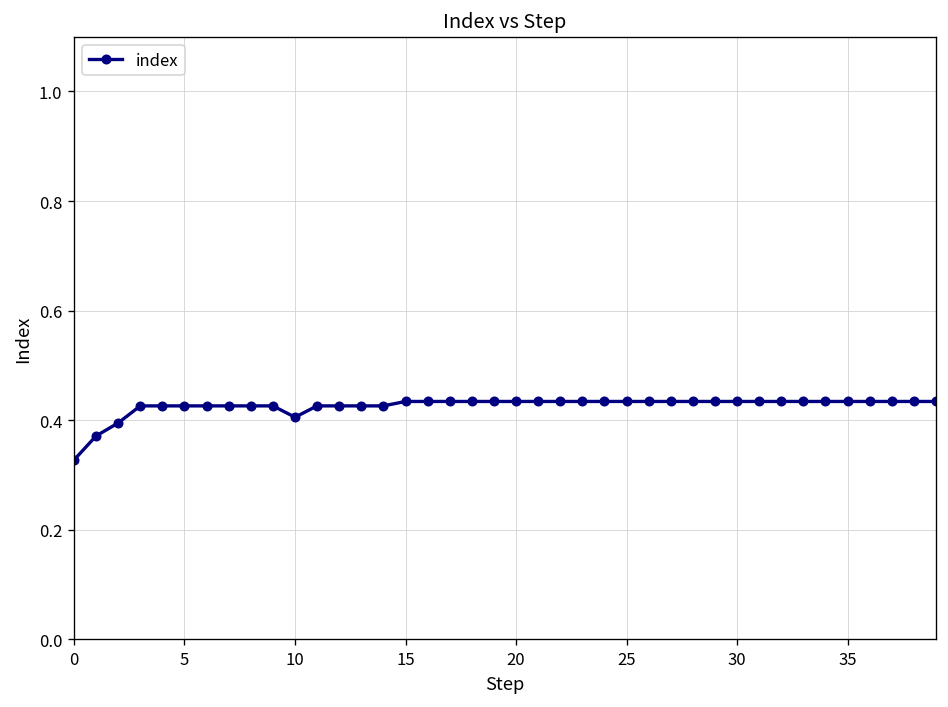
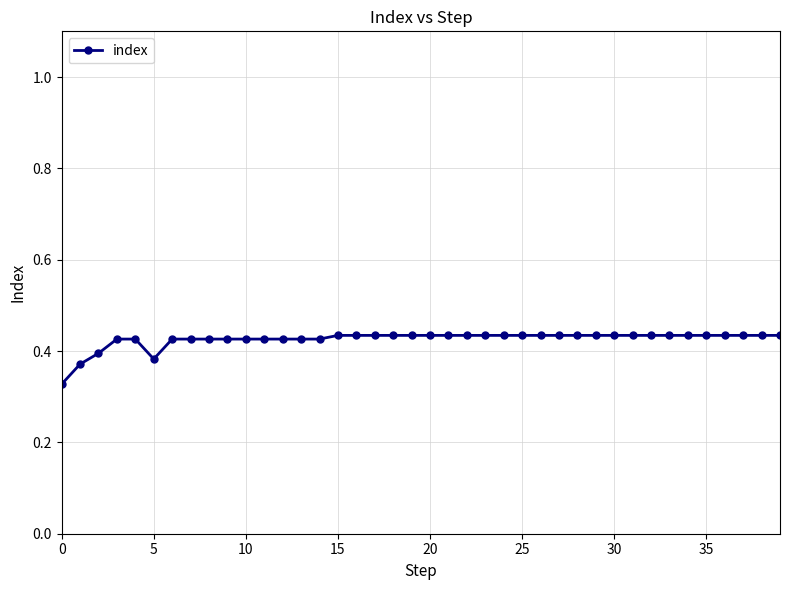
5: 0.43 -> 0.38
10: 0.41 -> 0.43
